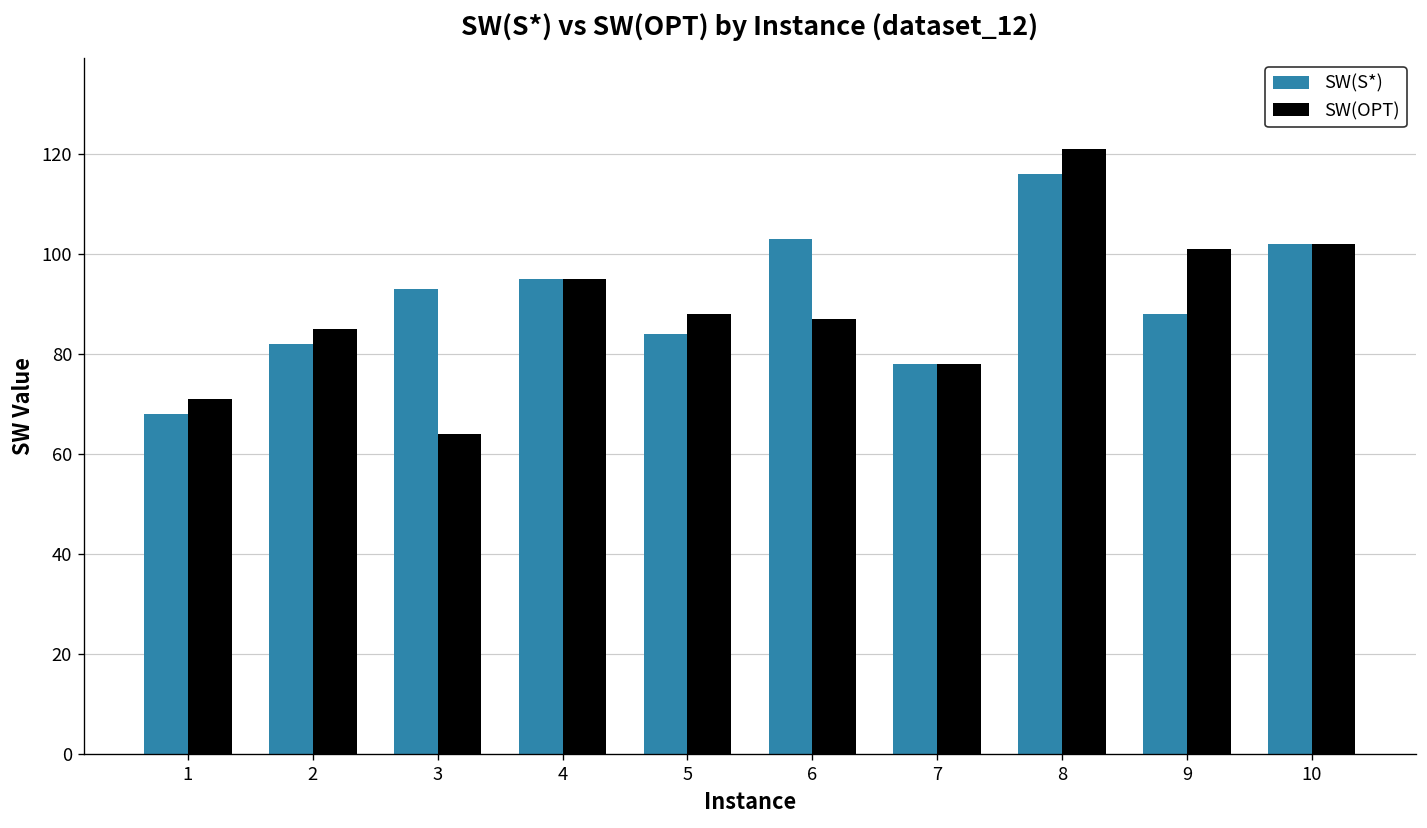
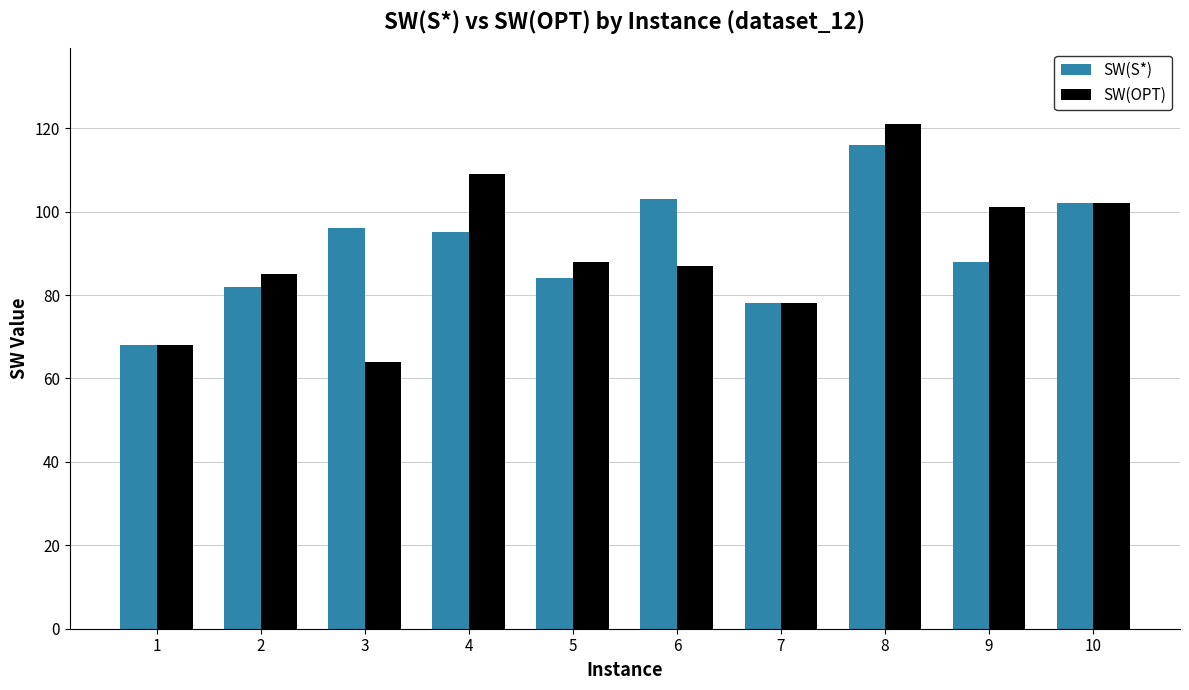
SW(OPT), 1: 71 -> 68
SW(S*), 3: 93 -> 96
SW(OPT), 4: 95 -> 109
